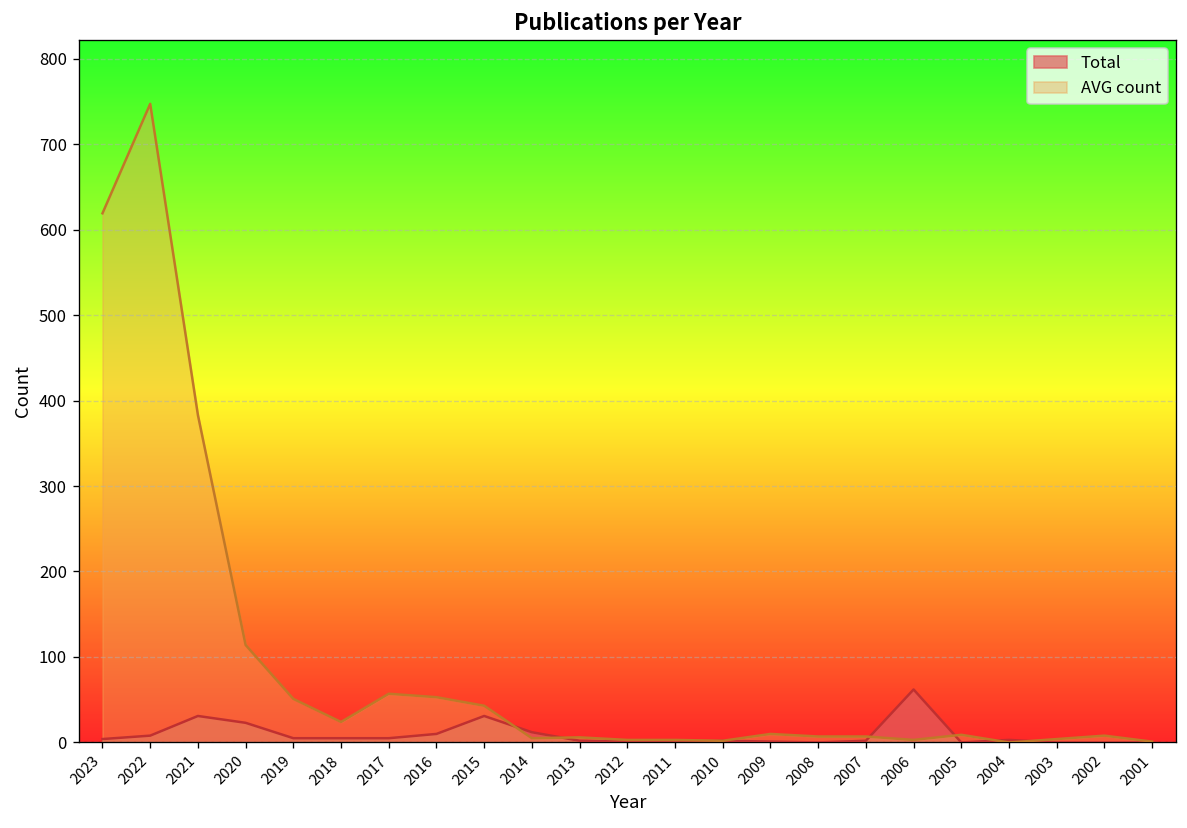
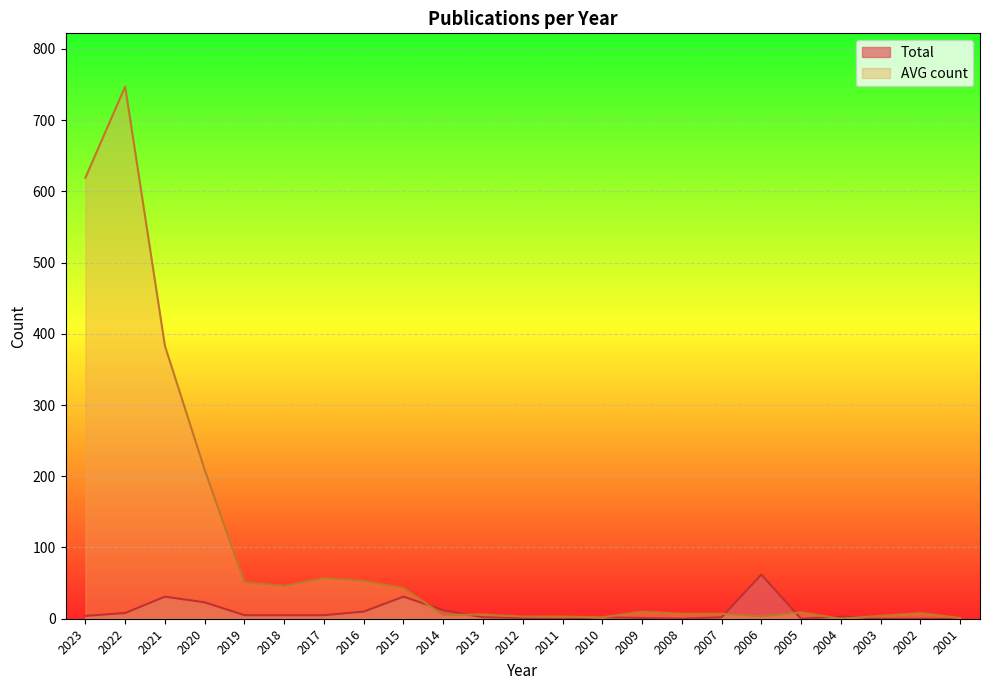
AVG count, 2020: 110 -> 210
AVG count, 2018: 20 -> 50
